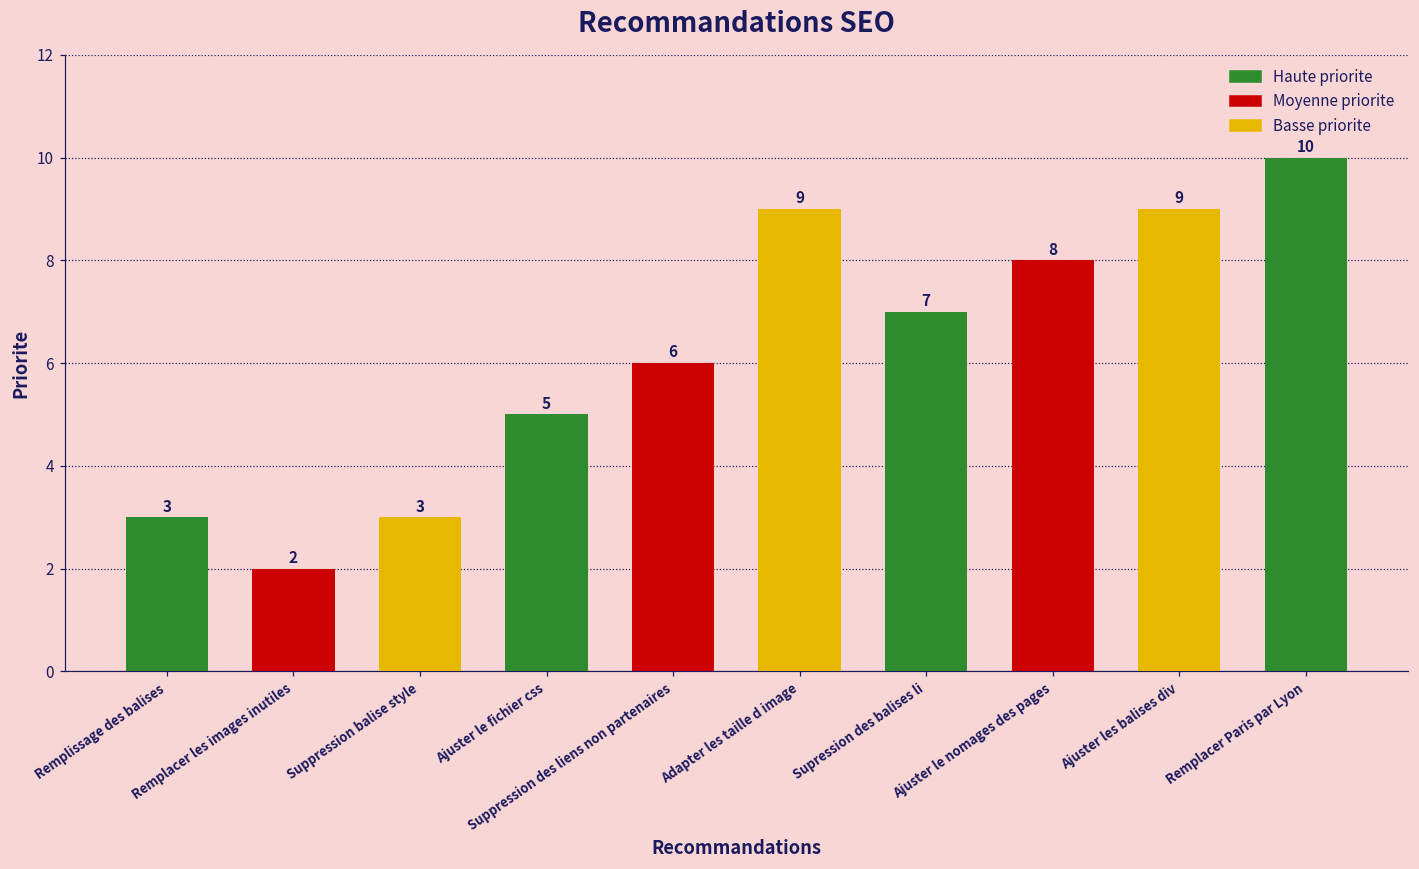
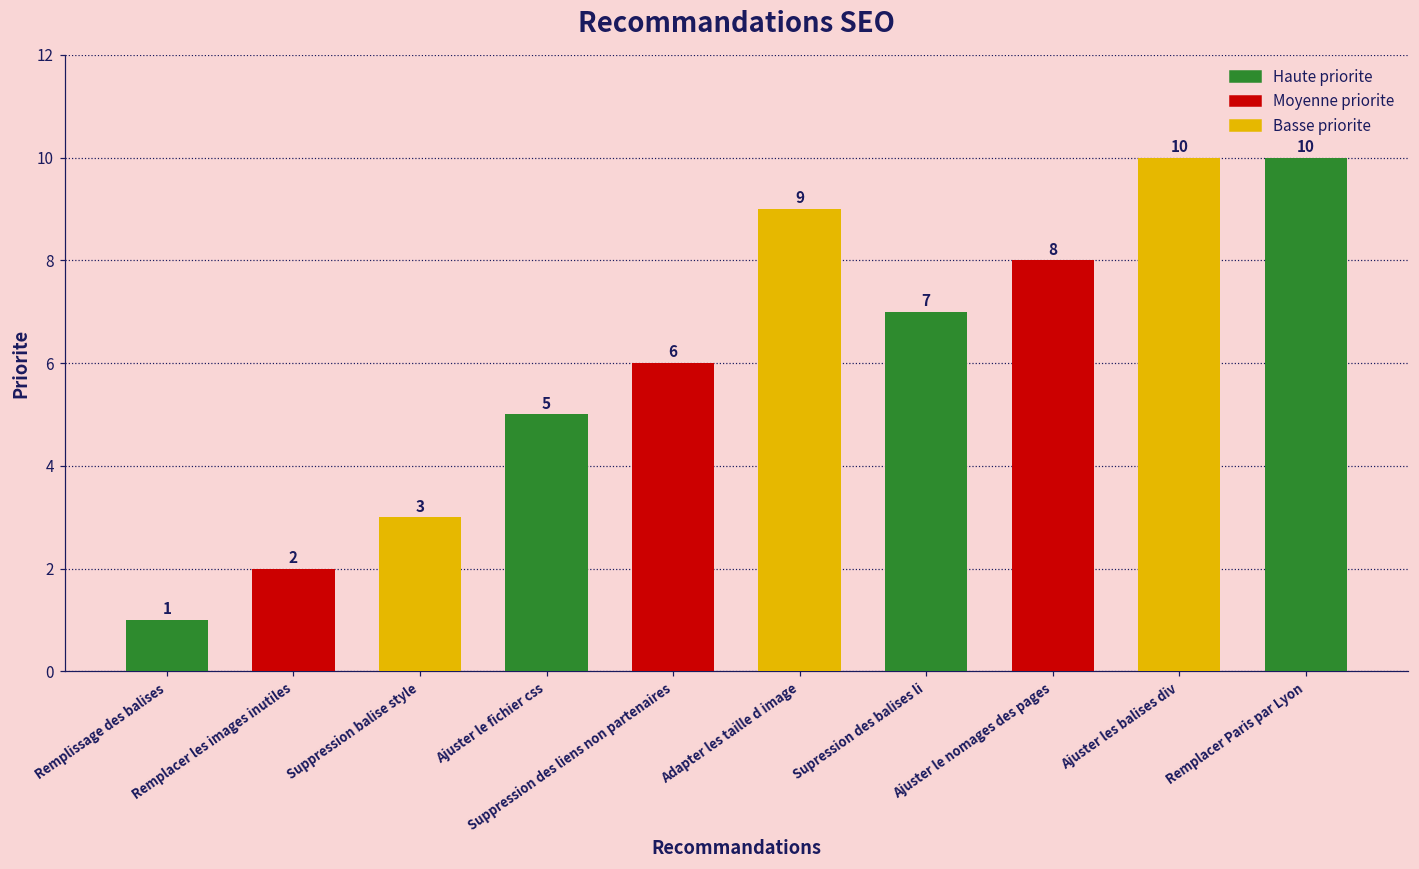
Remplissage des balises: 3 -> 1
Ajuster les balises div: 9 -> 10
